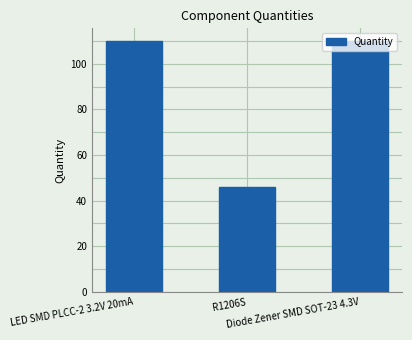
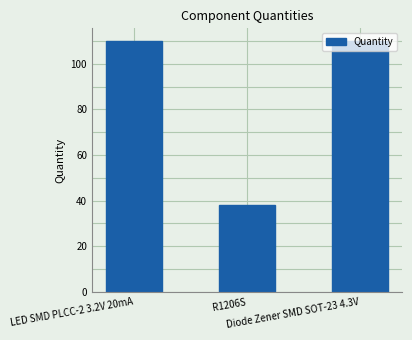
R1206S: 46 -> 38
